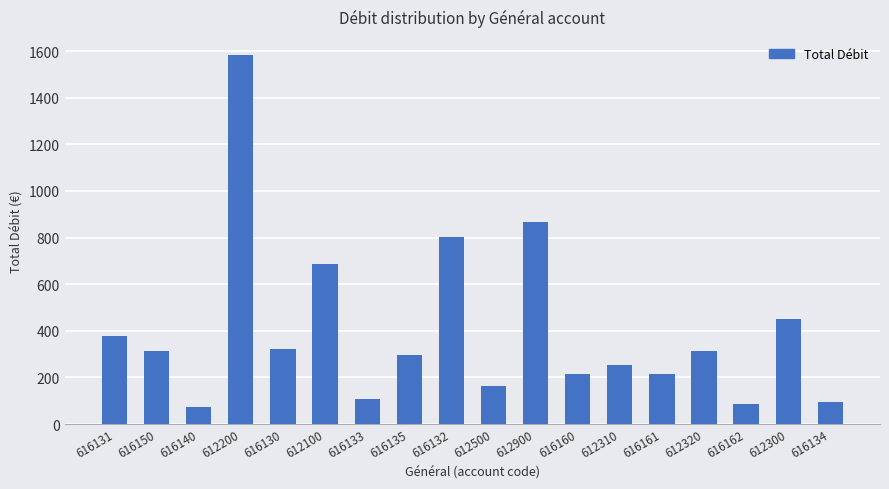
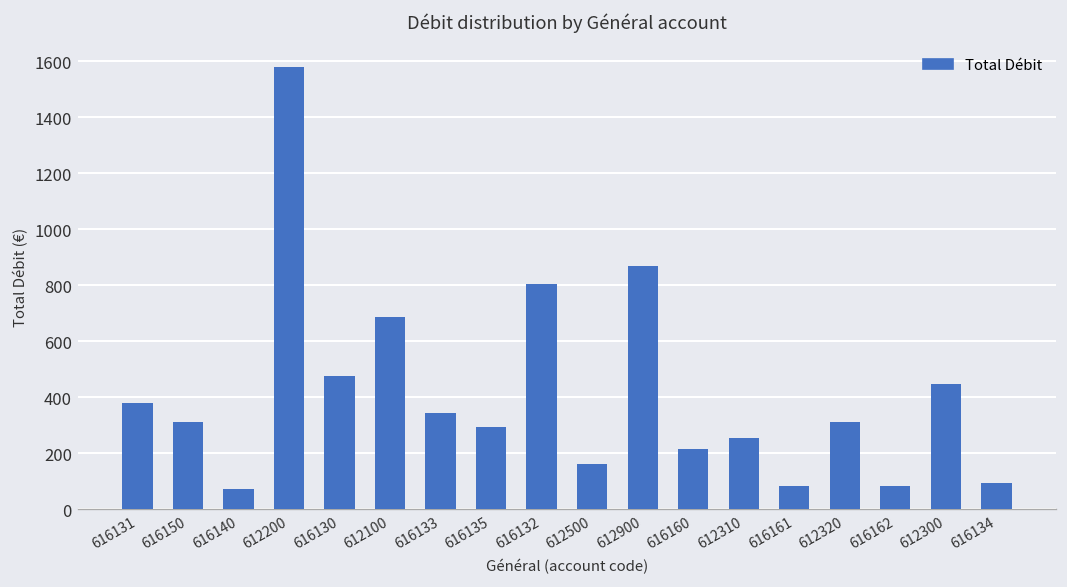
616130: 320 -> 470
616133: 110 -> 340
616161: 220 -> 80
